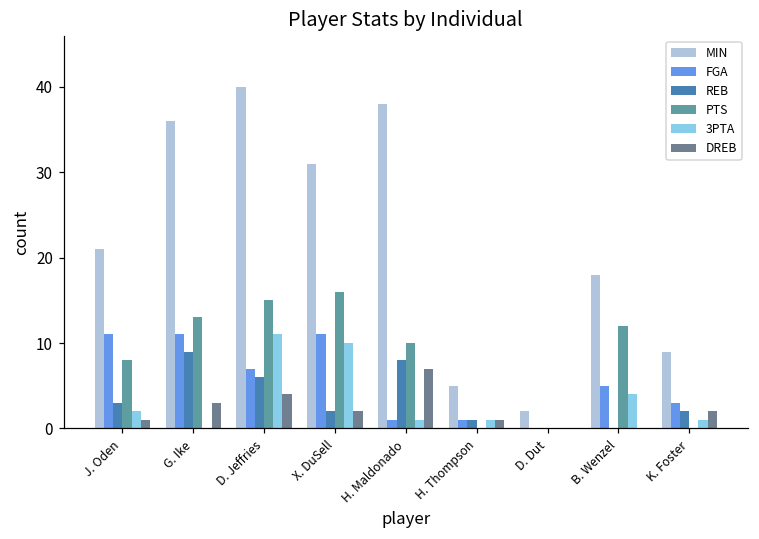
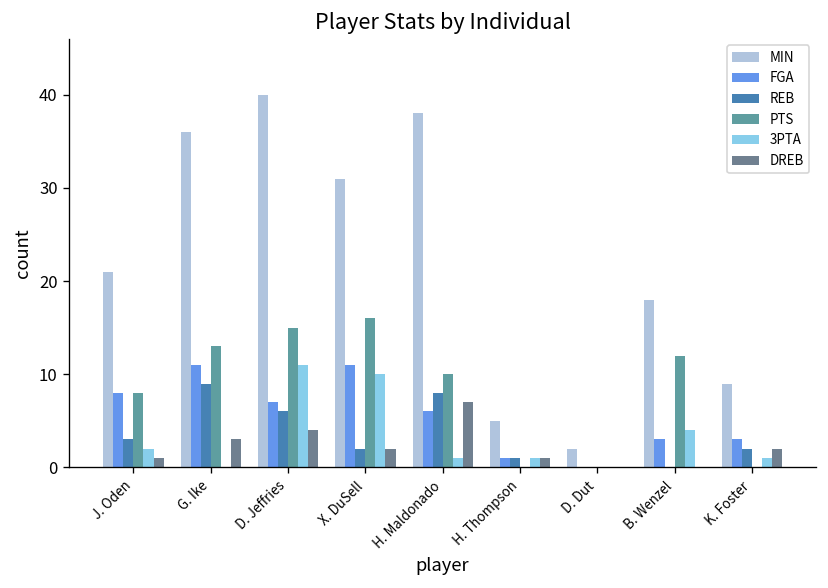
FGA, J. Oden: 11 -> 8
FGA, H. Maldonado: 1 -> 6
FGA, B. Wenzel: 5 -> 3
